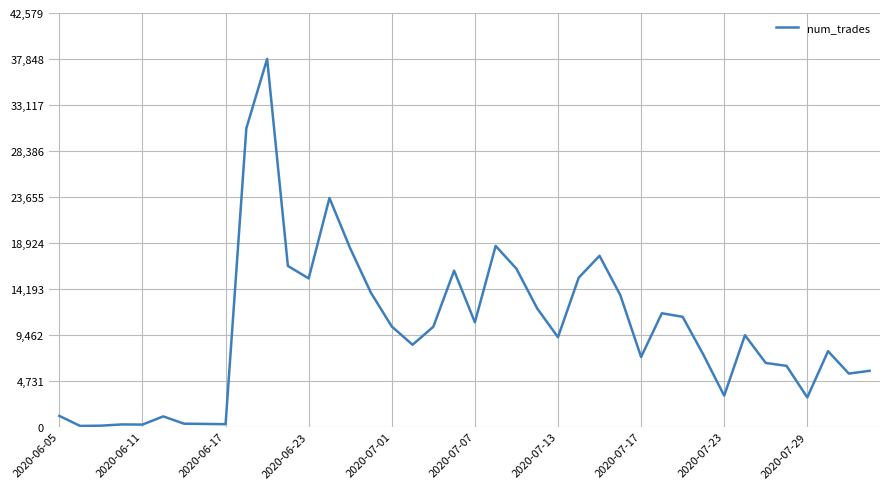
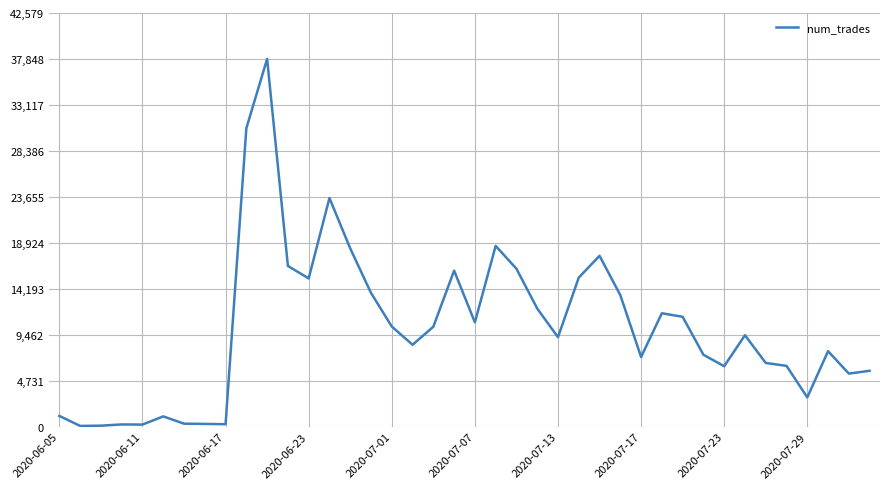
2020-07-23: 3,000 -> 6,000
